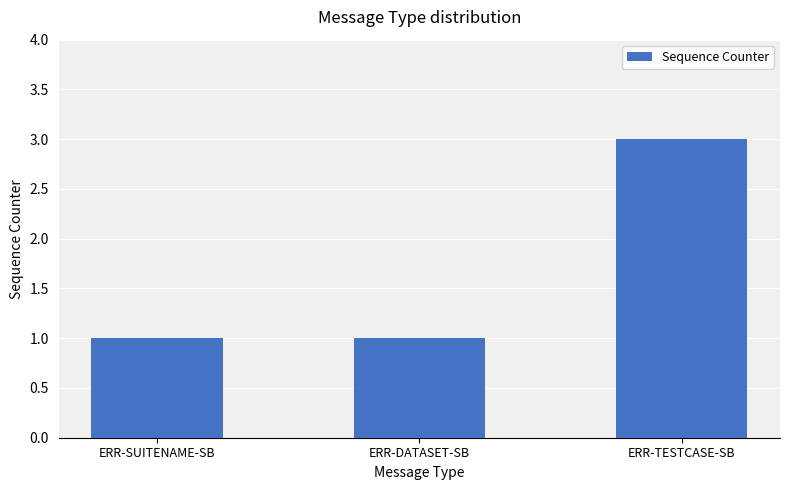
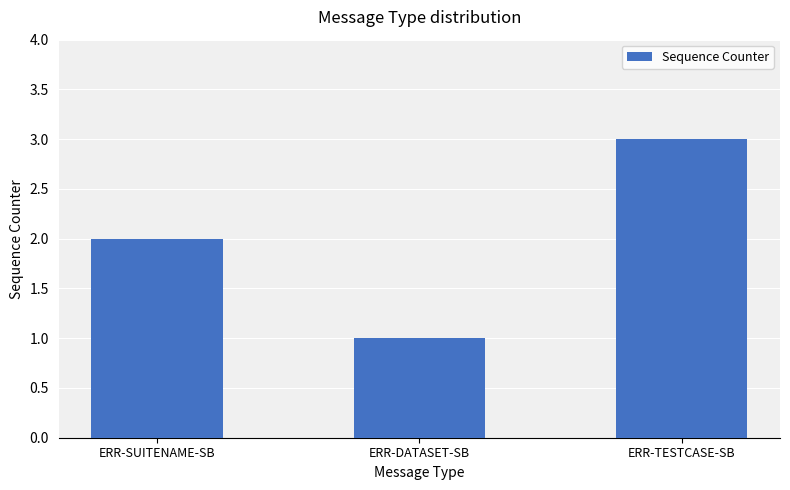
ERR-SUITENAME-SB: 1 -> 2
